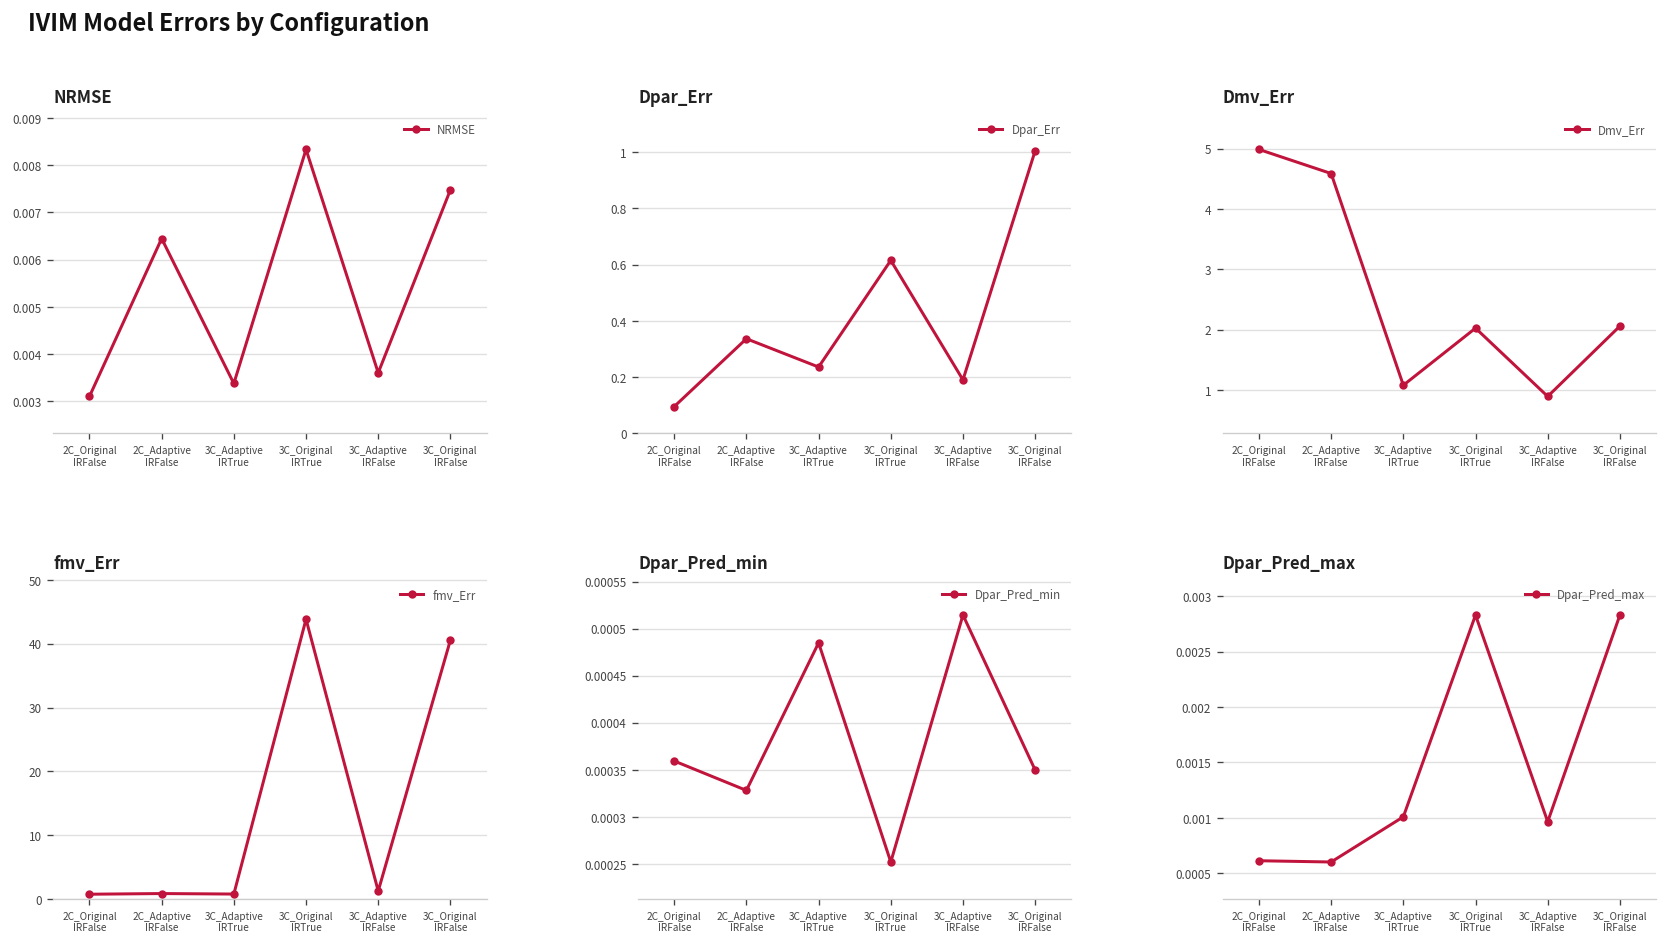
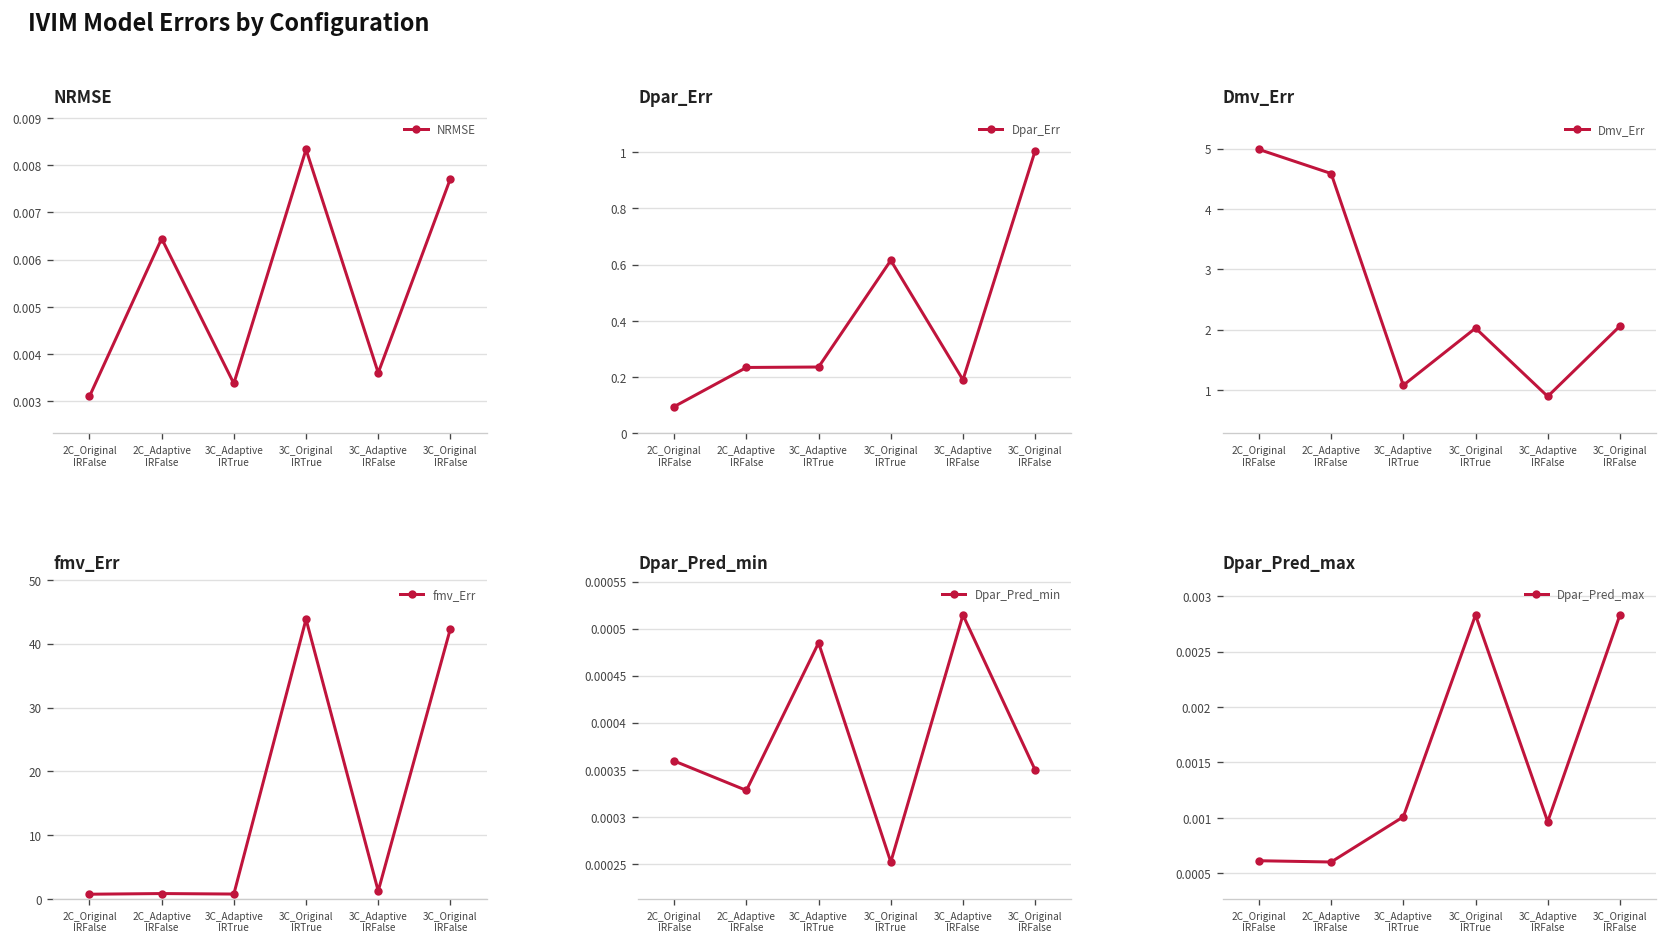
NRMSE, 3C_Original IRFalse: 0.0075 -> 0.0077
Dpar_Err, 2C_Adaptive IRFalse: 0.34 -> 0.23
fmv_Err, 3C_Original IRFalse: 41 -> 42
